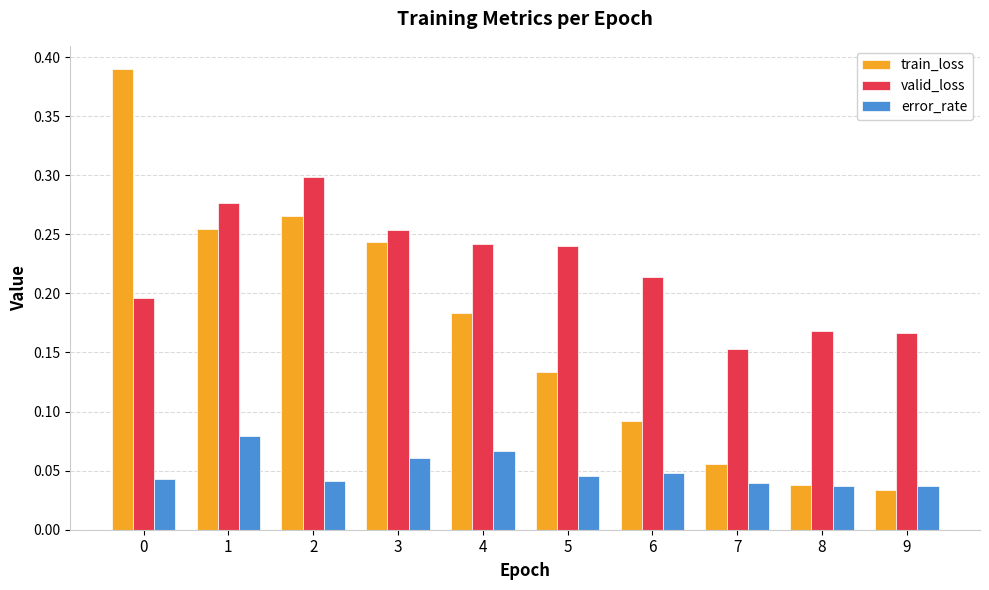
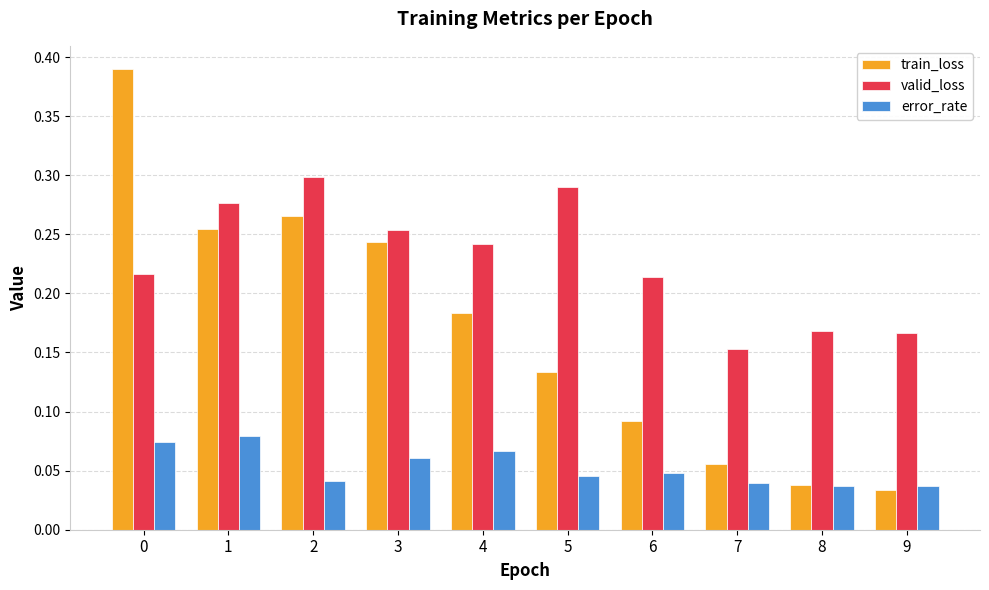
valid_loss, 0: 0.196 -> 0.216
error_rate, 0: 0.043 -> 0.074
valid_loss, 5: 0.240 -> 0.290
